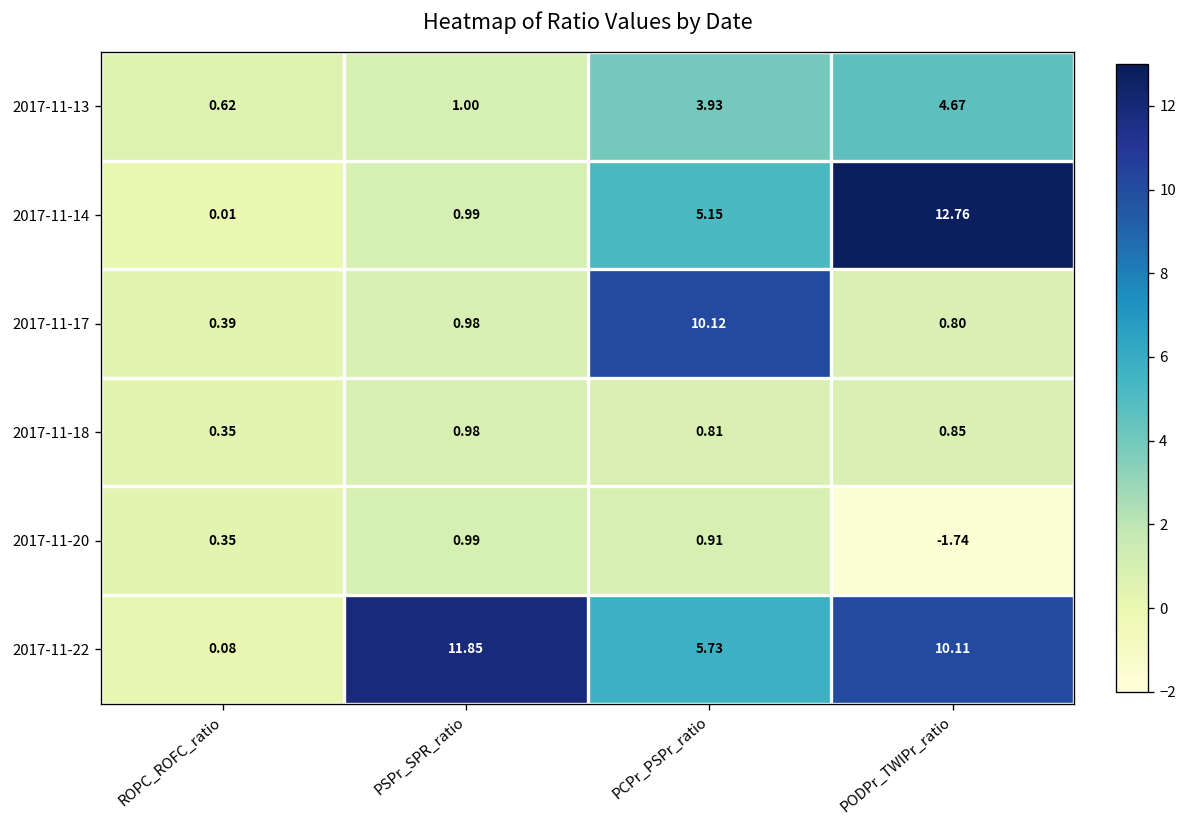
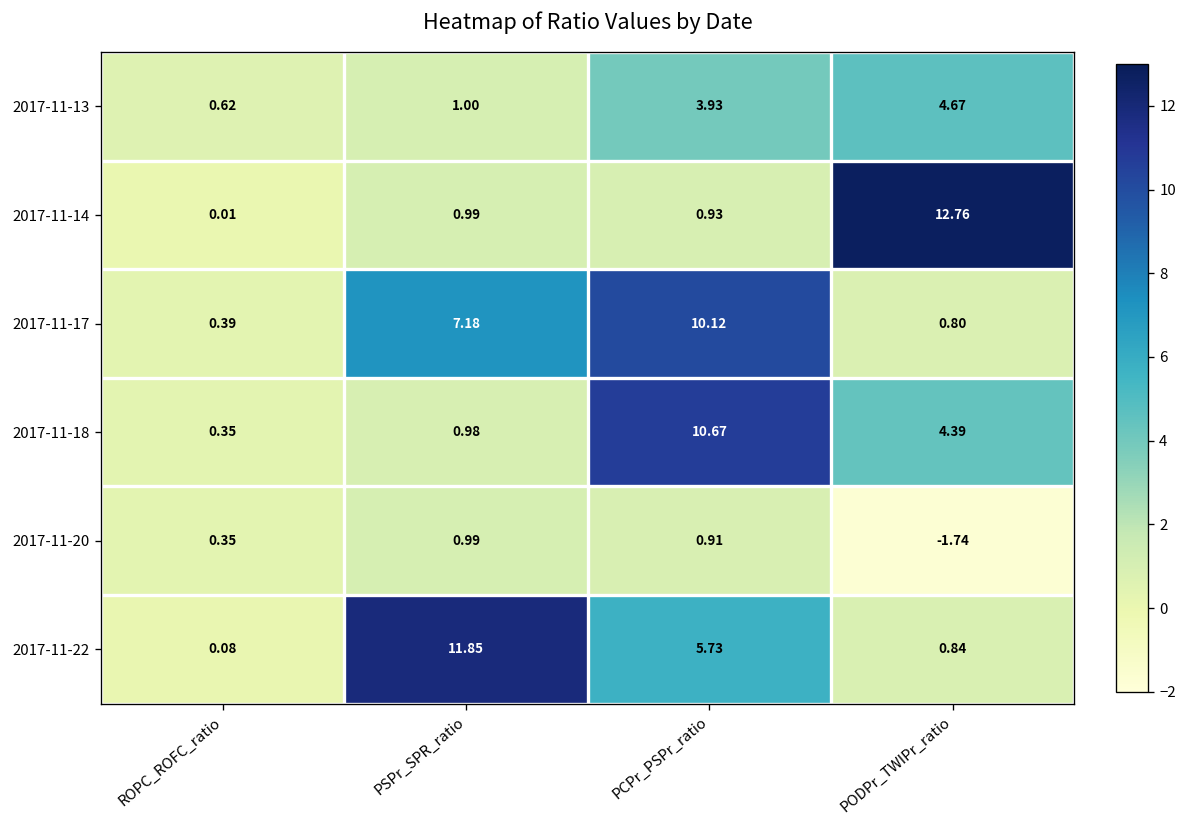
2017-11-14, PCPr_PSPr_ratio: 5.15 -> 0.93
2017-11-17, PSPr_SPR_ratio: 0.98 -> 7.18
2017-11-18, PCPr_PSPr_ratio: 0.81 -> 10.67
2017-11-18, PODPr_TWIPr_ratio: 0.85 -> 4.39
2017-11-22, PODPr_TWIPr_ratio: 10.11 -> 0.84
